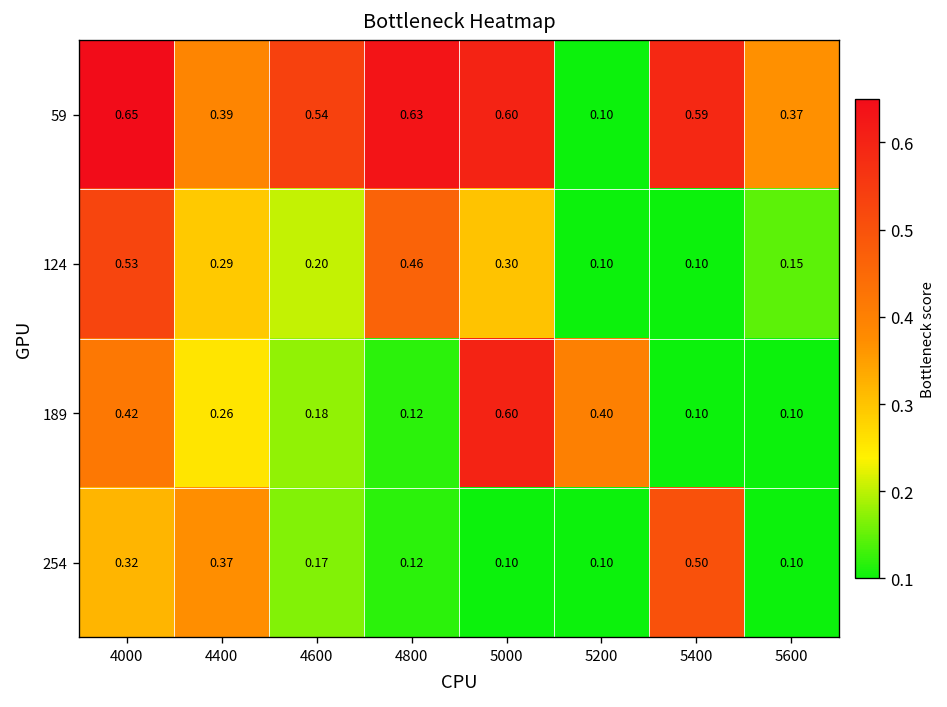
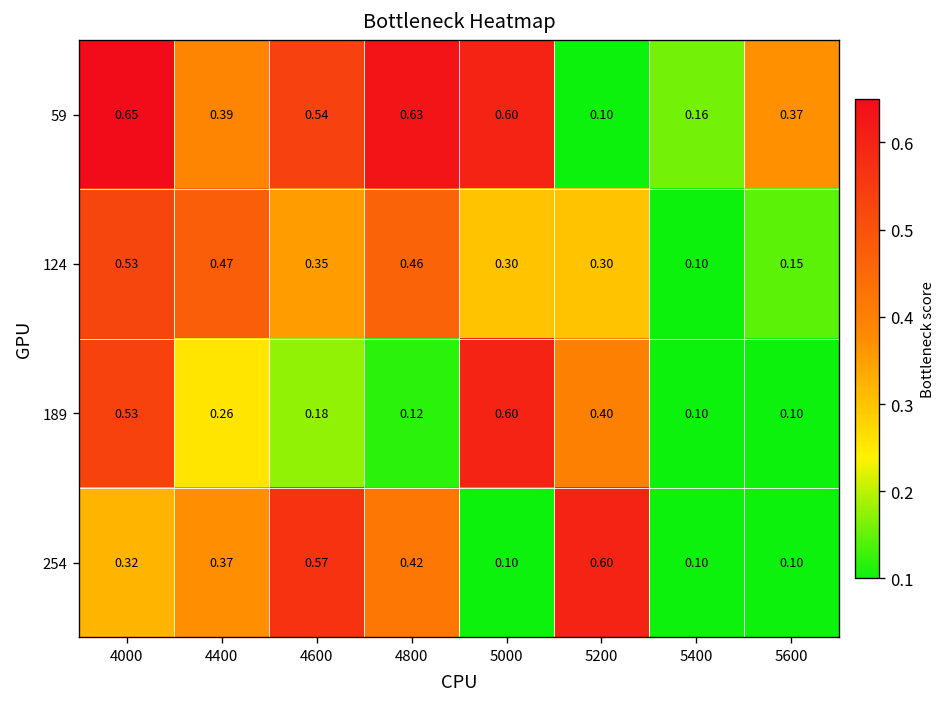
59, 5400: 0.59 -> 0.16
124, 4400: 0.29 -> 0.47
124, 4600: 0.20 -> 0.35
124, 5200: 0.10 -> 0.30
189, 4000: 0.42 -> 0.53
254, 4600: 0.17 -> 0.57
254, 4800: 0.12 -> 0.42
254, 5200: 0.10 -> 0.60
254, 5400: 0.50 -> 0.10
